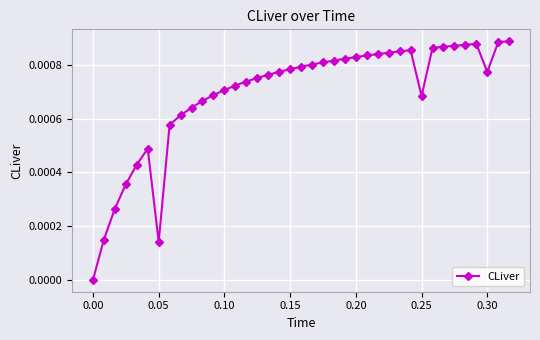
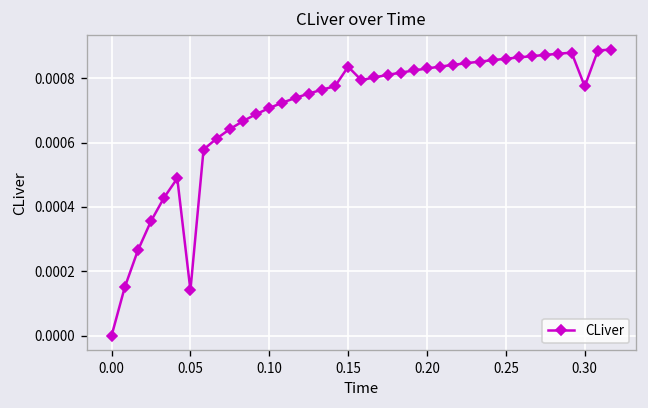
0.15: 0.00079 -> 0.00084
0.25: 0.00068 -> 0.00086
